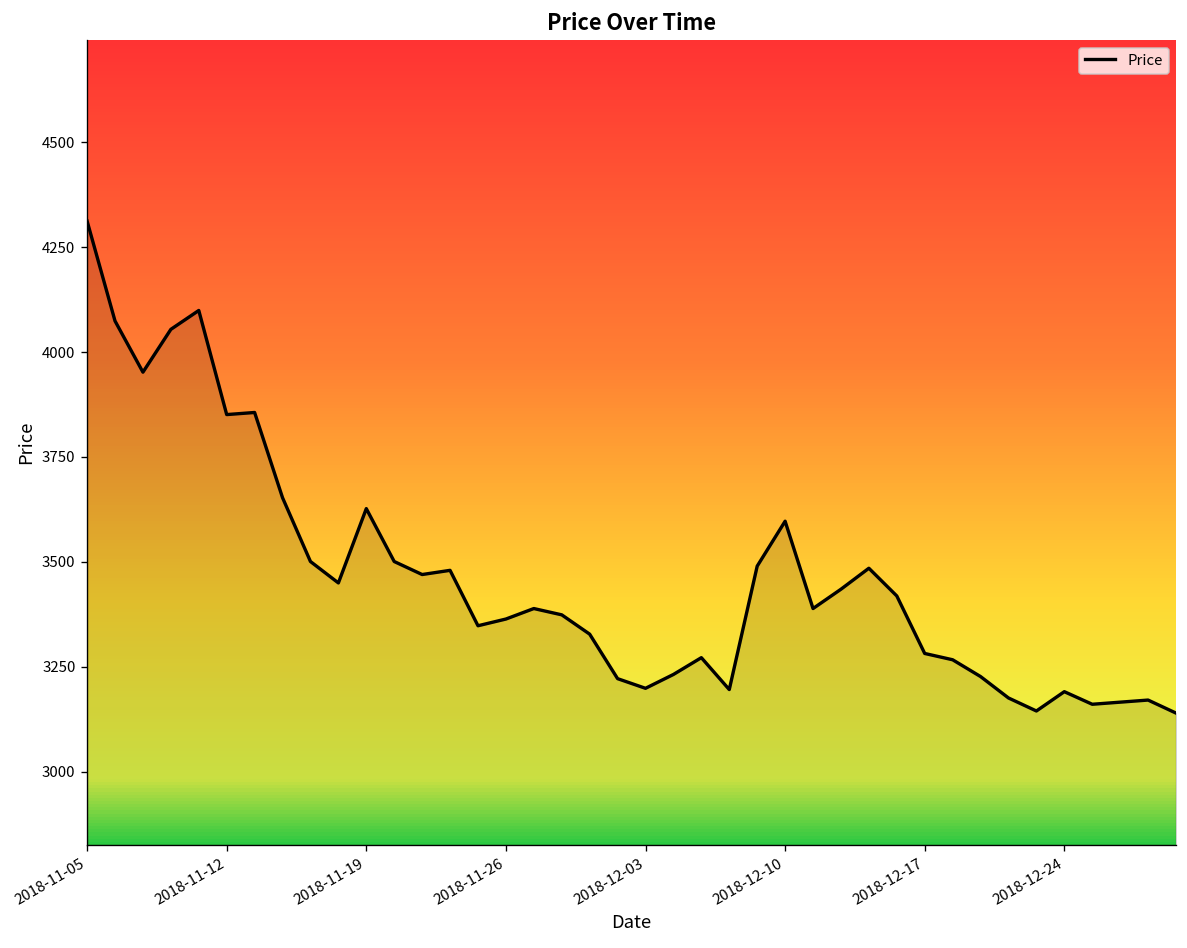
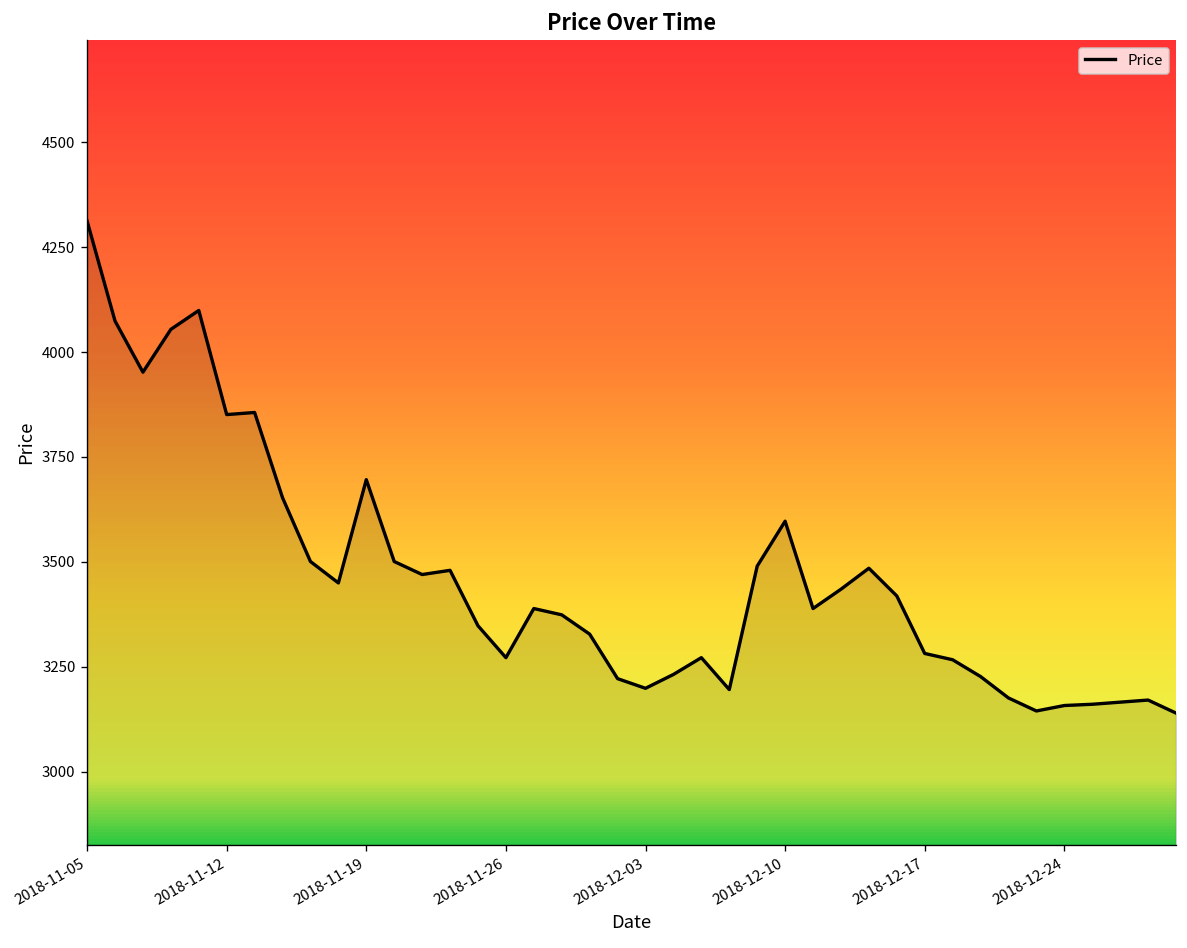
2018-11-19: 3630 -> 3700
2018-11-26: 3360 -> 3270
2018-12-24: 3190 -> 3160
